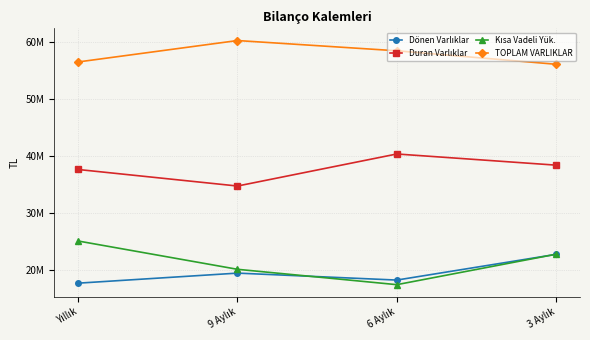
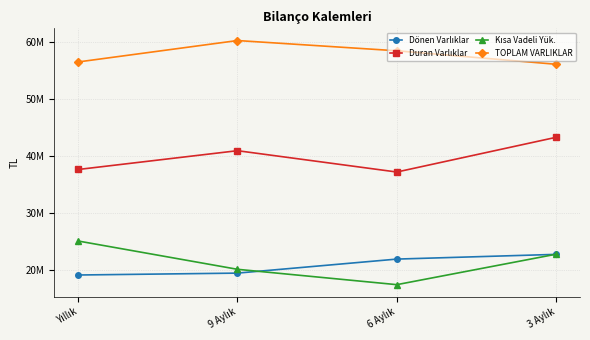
Dönen Varlıklar, Yıllık: 18000000 -> 19000000
Duran Varlıklar, 9 Aylık: 35000000 -> 41000000
Dönen Varlıklar, 6 Aylık: 18000000 -> 22000000
Duran Varlıklar, 6 Aylık: 40000000 -> 37000000
Duran Varlıklar, 3 Aylık: 38000000 -> 43000000
